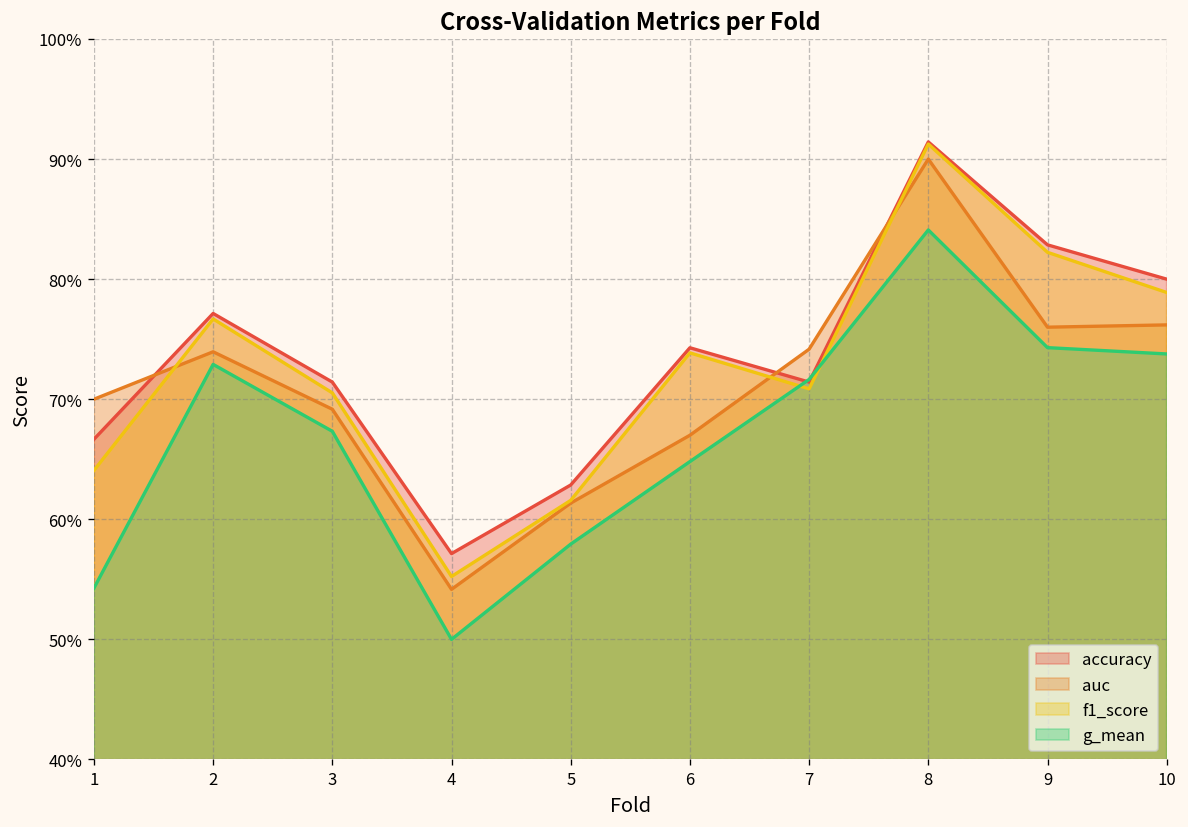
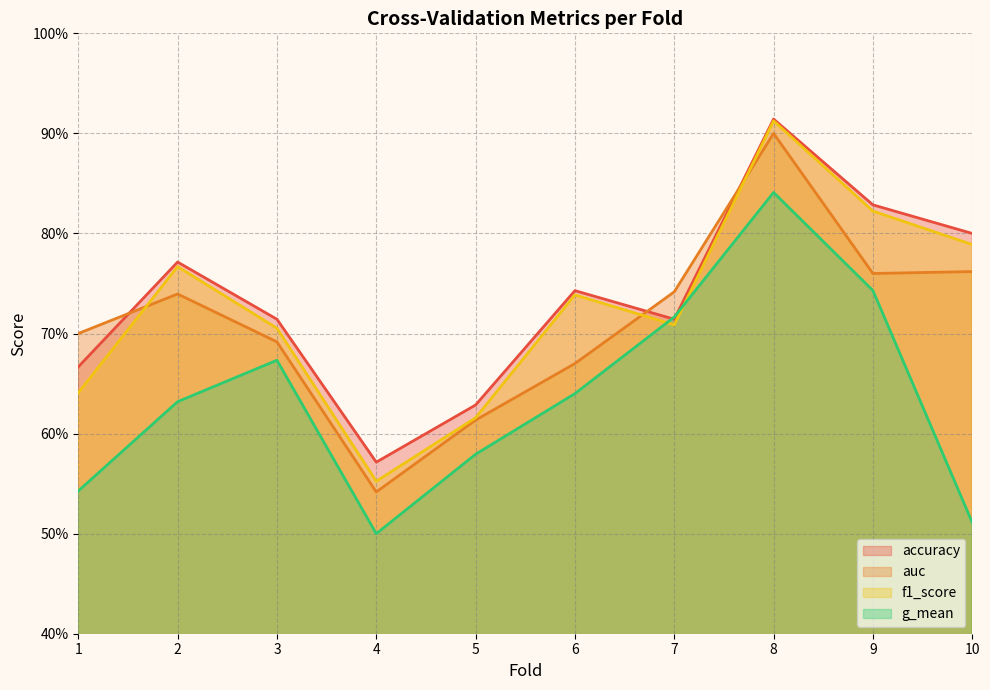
g_mean, 2: 72.9% -> 63.2%
g_mean, 6: 64.8% -> 64.0%
g_mean, 10: 73.8% -> 51.1%
